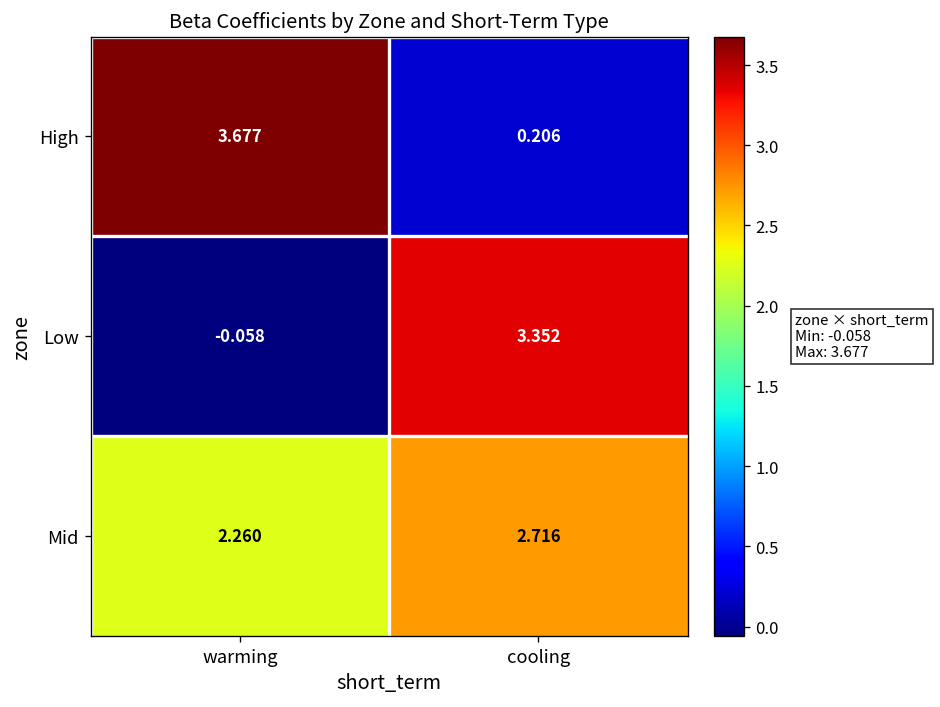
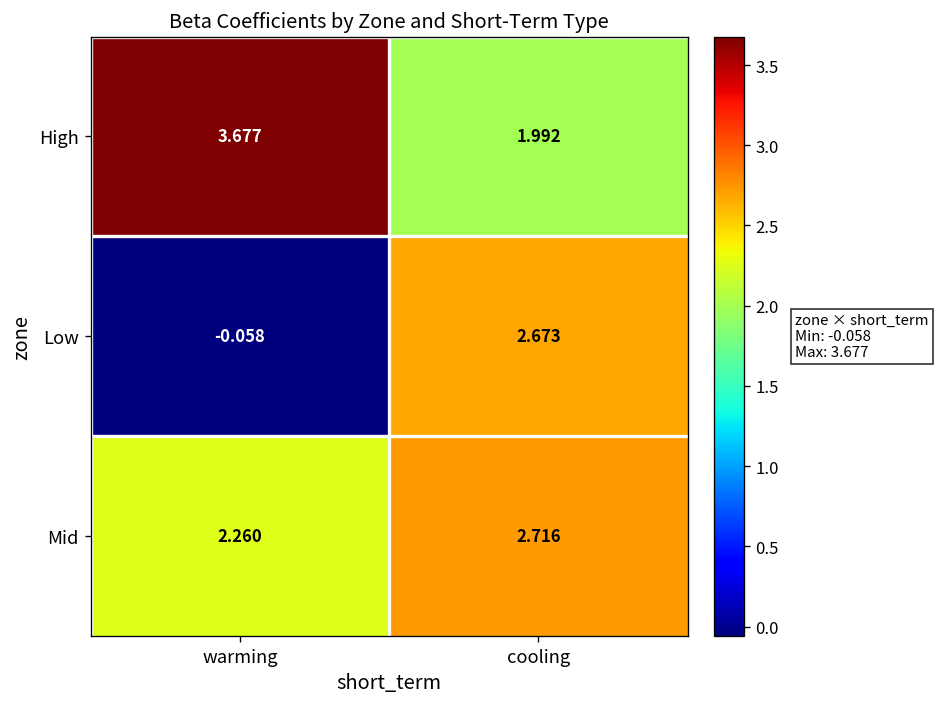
High, cooling: 0.206 -> 1.992
Low, cooling: 3.352 -> 2.673
